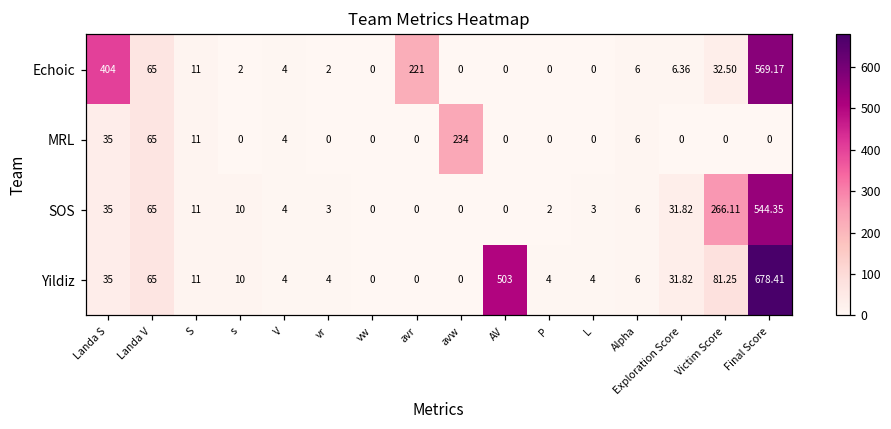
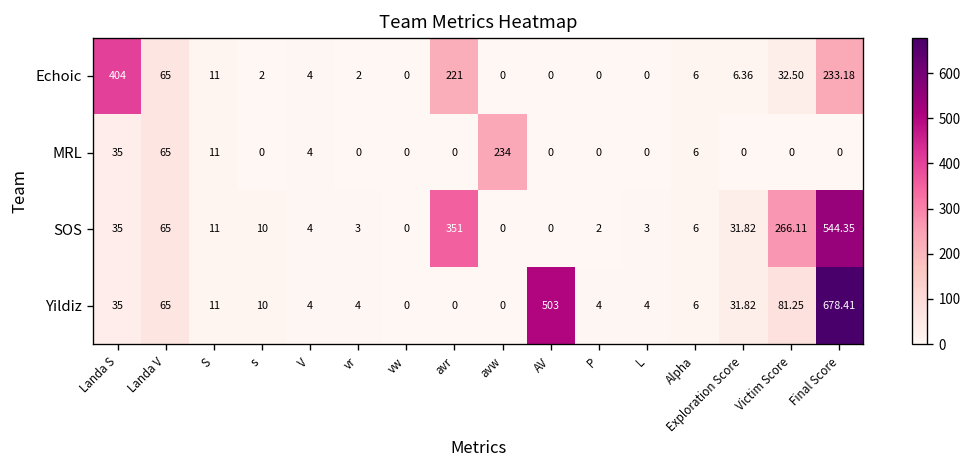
Echoic, Final Score: 569.17 -> 233.18
SOS, avr: 0 -> 351
